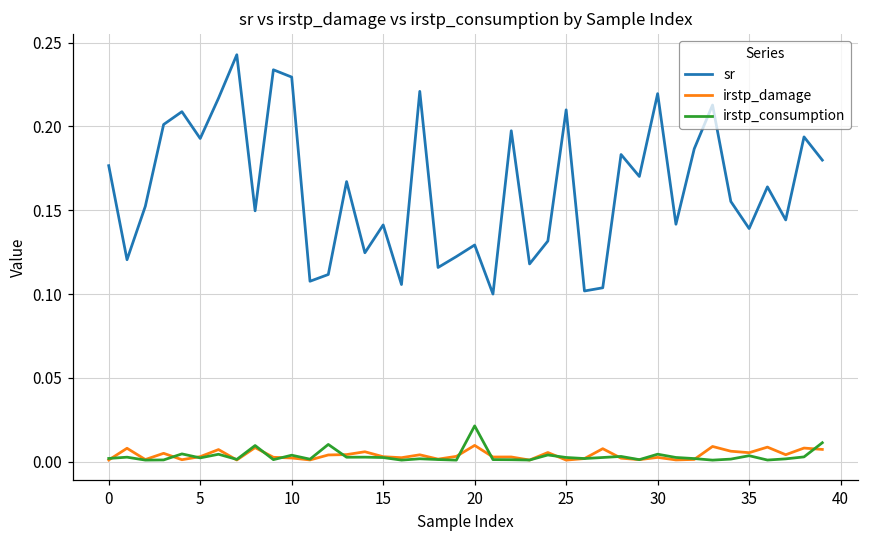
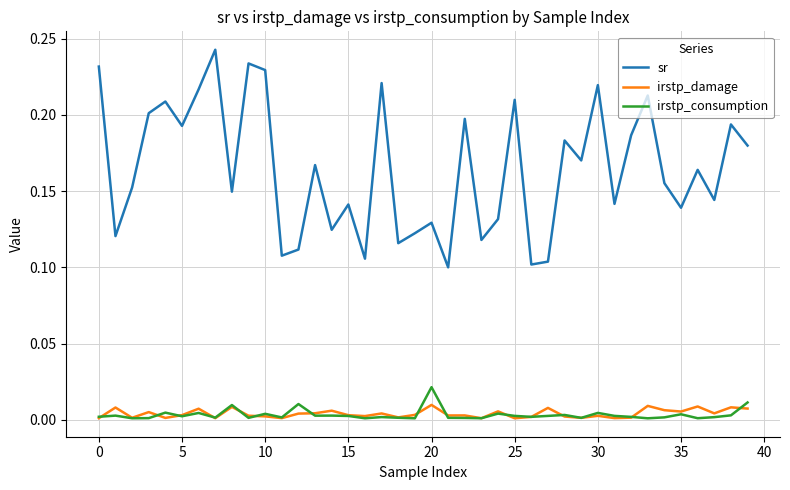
sr, 0: 0.177 -> 0.232
